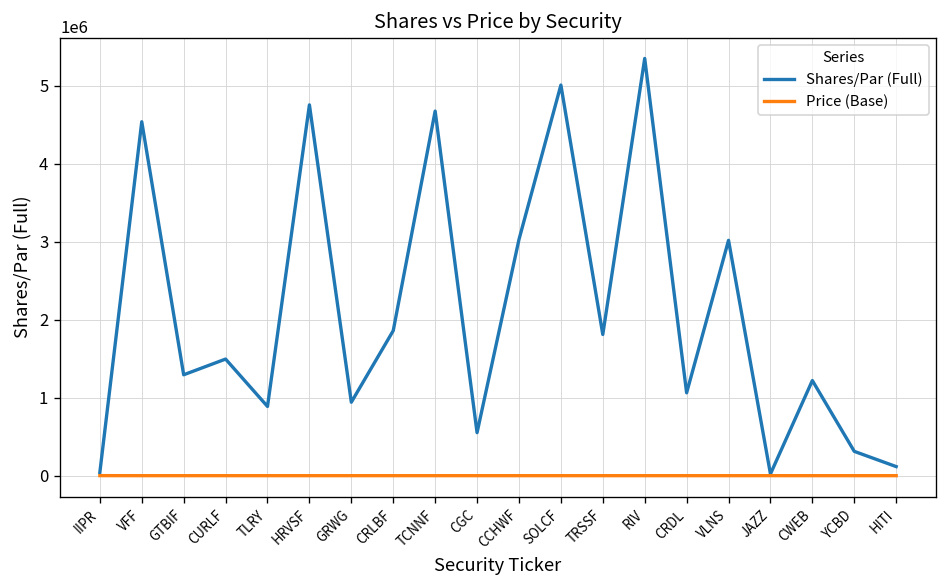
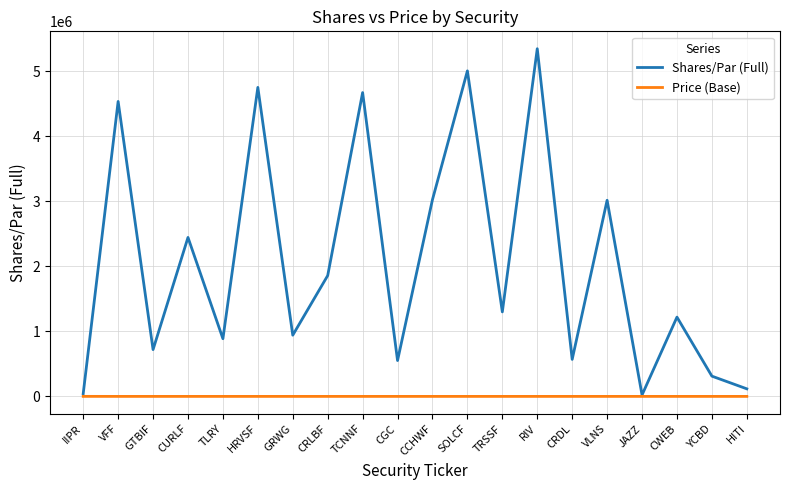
Shares/Par (Full), GTBIF: 1300000 -> 700000
Shares/Par (Full), CURLF: 1500000 -> 2400000
Shares/Par (Full), TRSSF: 1800000 -> 1300000
Shares/Par (Full), CRDL: 1100000 -> 600000
